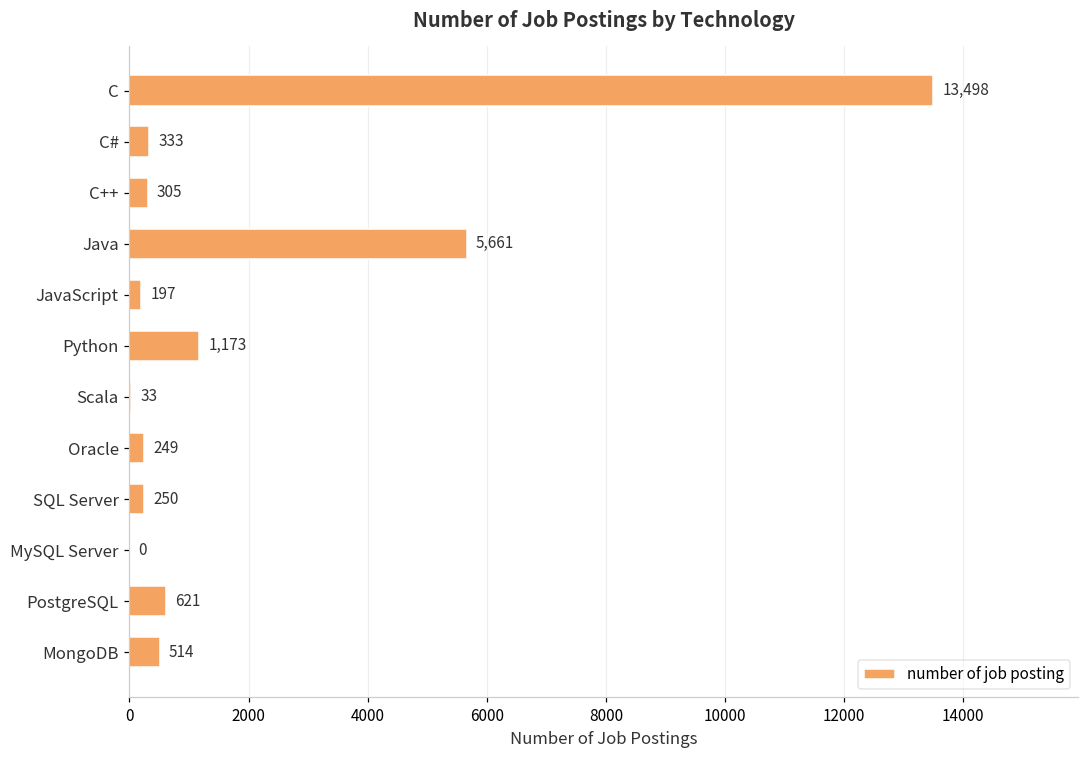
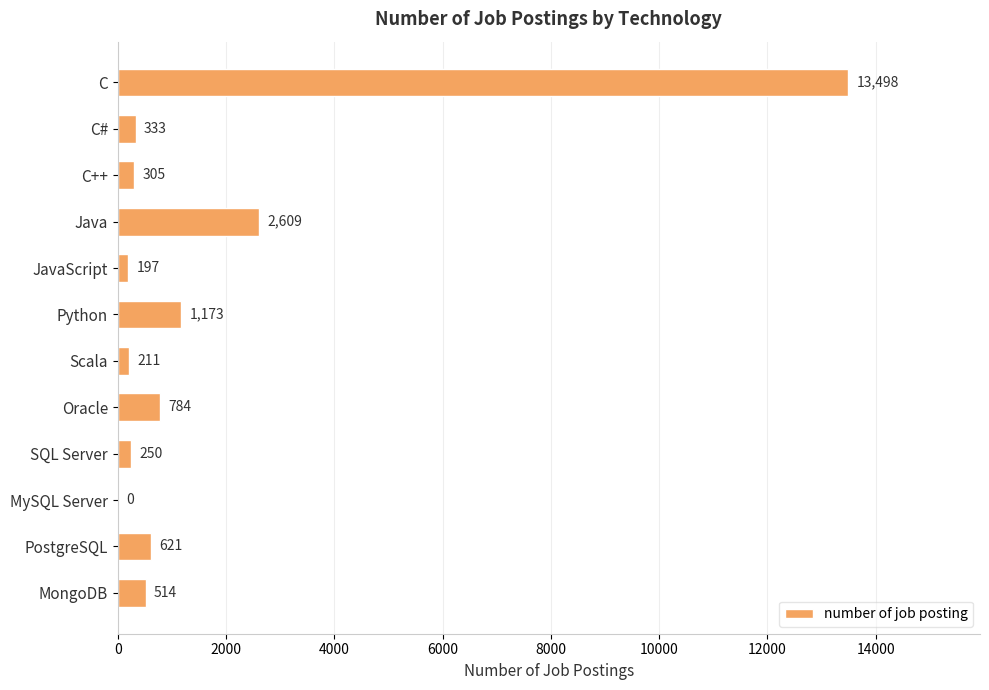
Java: 5,661 -> 2,609
Scala: 33 -> 211
Oracle: 249 -> 784
